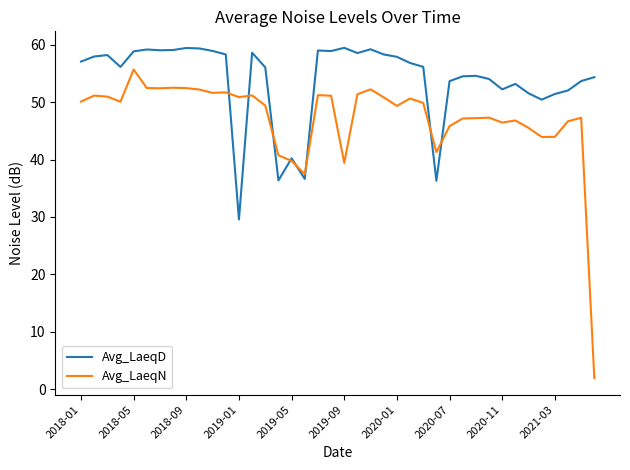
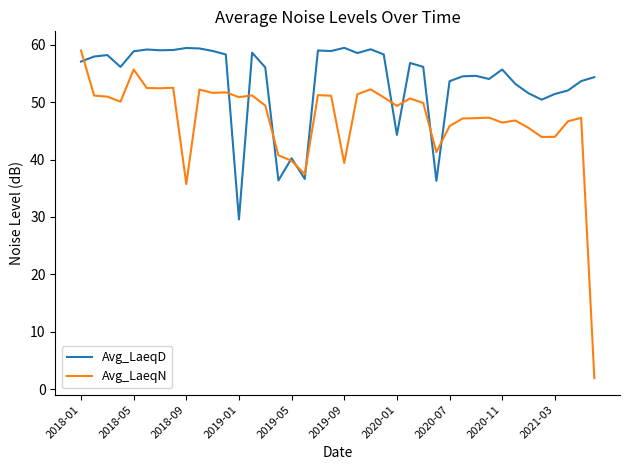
Avg_LaeqN, 2018-01: 50 -> 59
Avg_LaeqN, 2018-09: 52 -> 36
Avg_LaeqD, 2020-01: 58 -> 44
Avg_LaeqD, 2020-11: 52 -> 56
